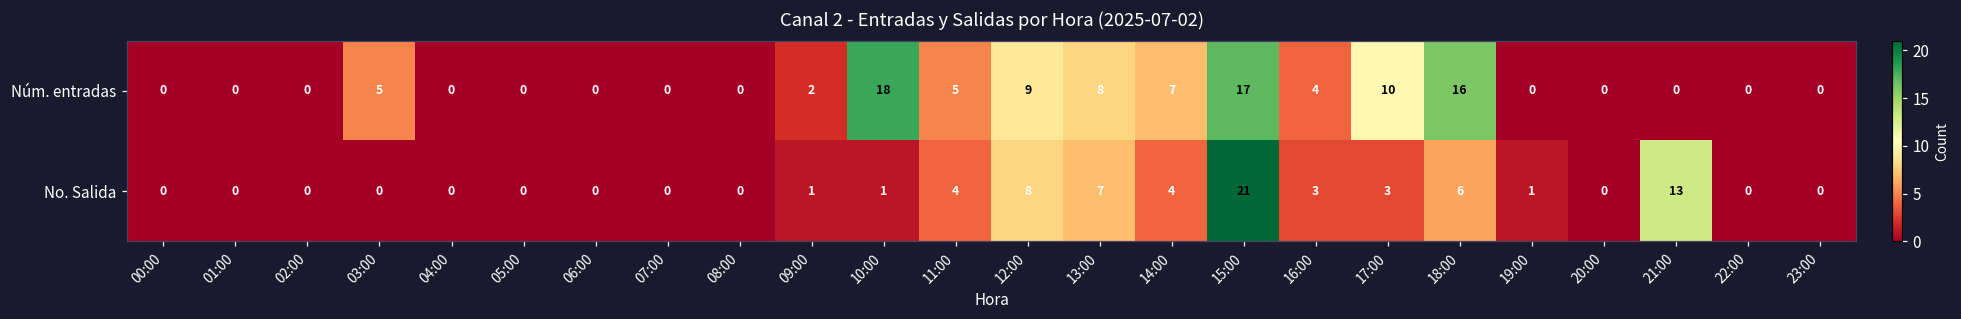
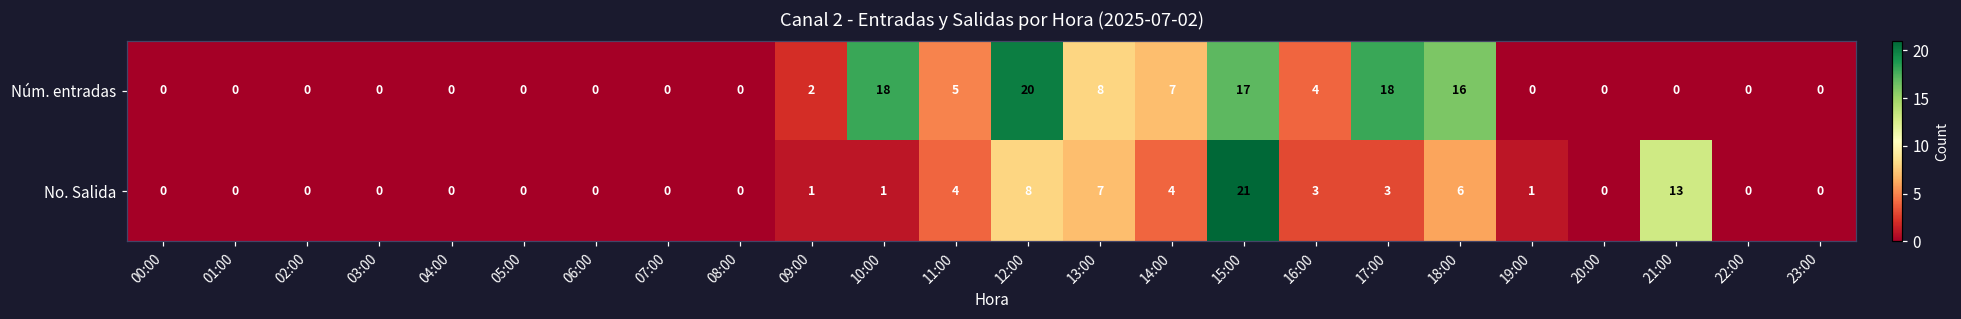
Núm. entradas, 03:00: 5 -> 0
Núm. entradas, 12:00: 9 -> 20
Núm. entradas, 17:00: 10 -> 18
